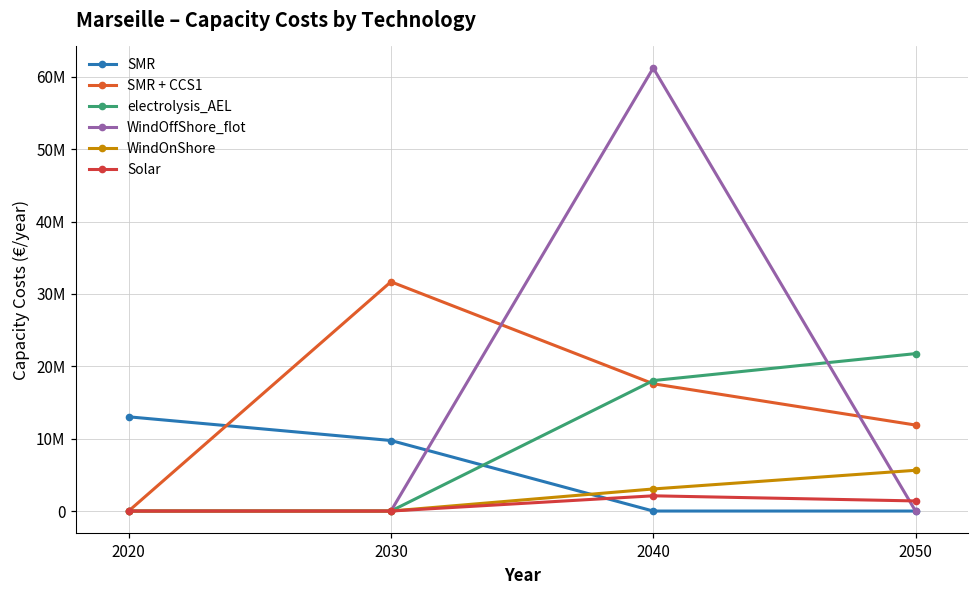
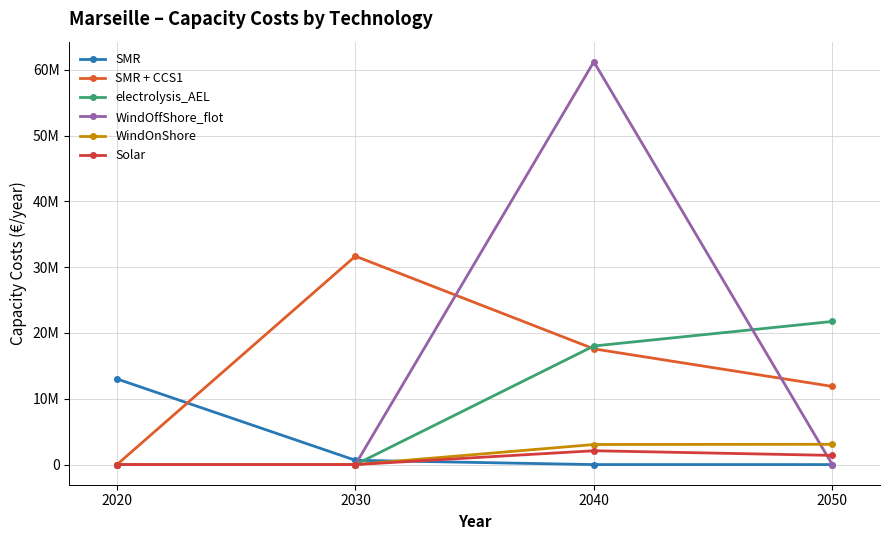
SMR, 2030: 10000000 -> 1000000
WindOnShore, 2050: 6000000 -> 3000000
